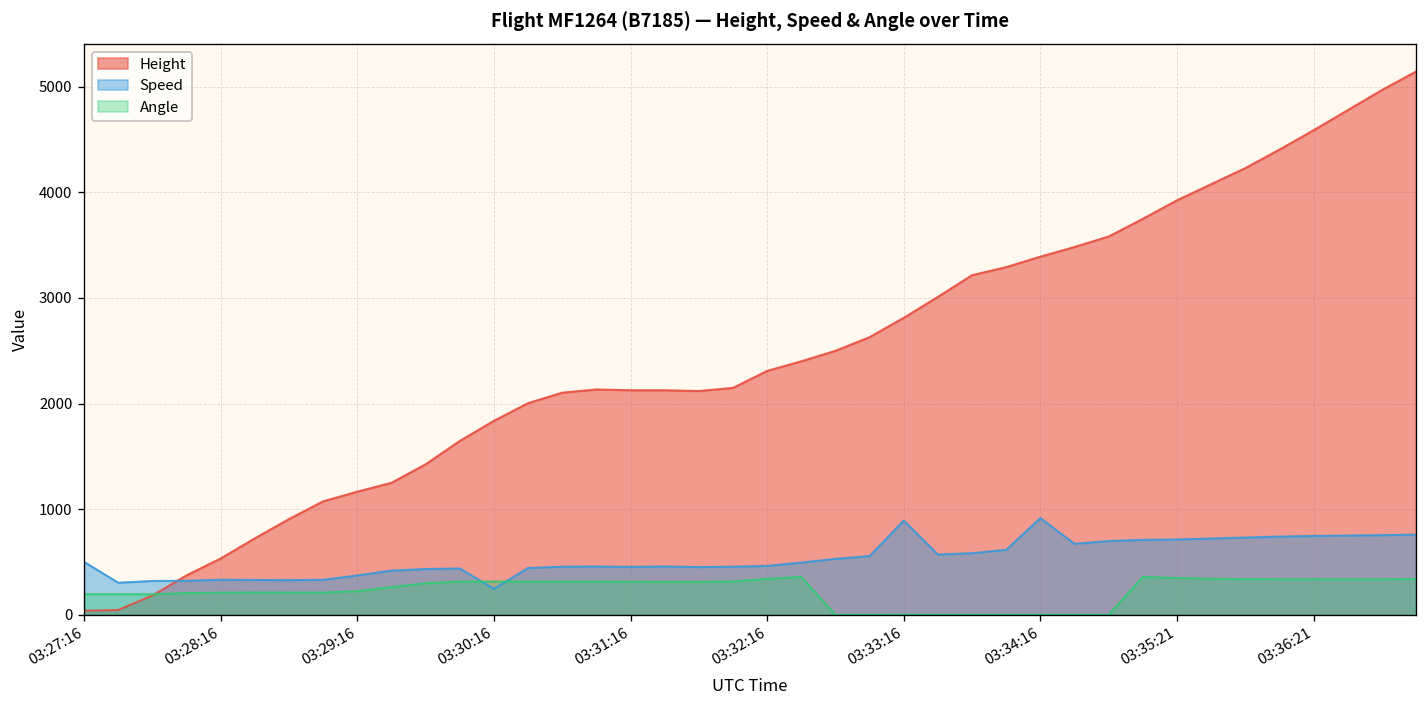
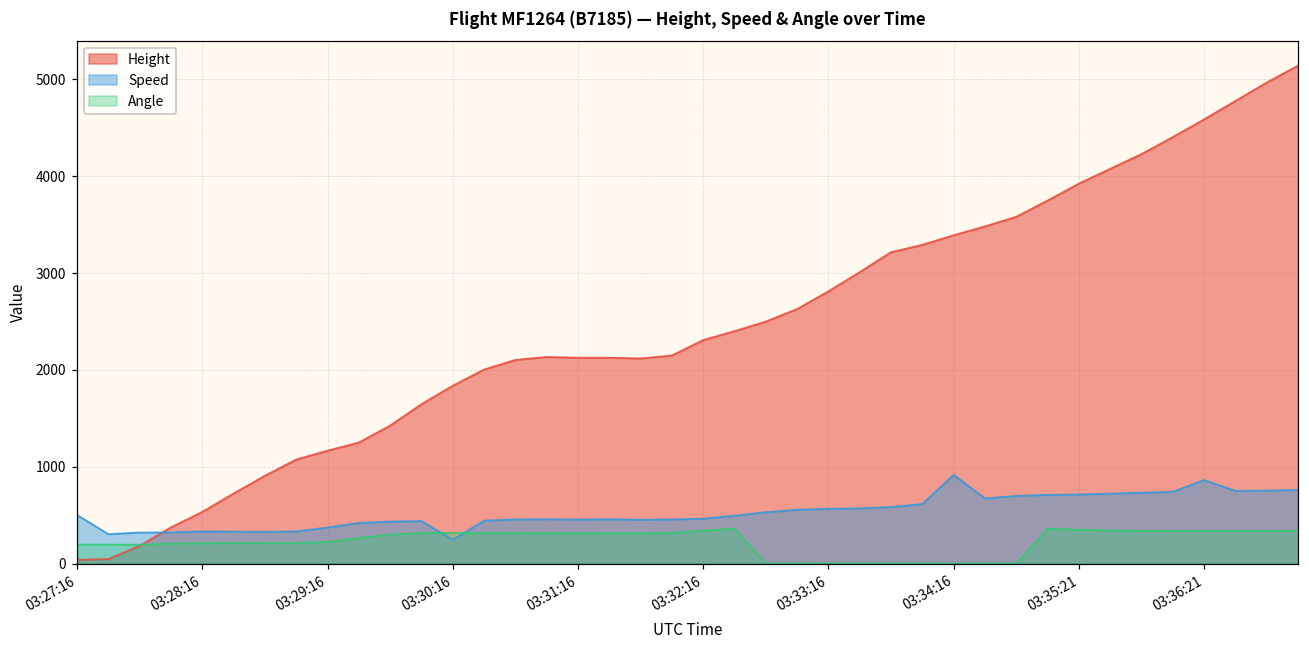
Speed, 03:33:16: 900 -> 600
Speed, 03:36:21: 700 -> 900
